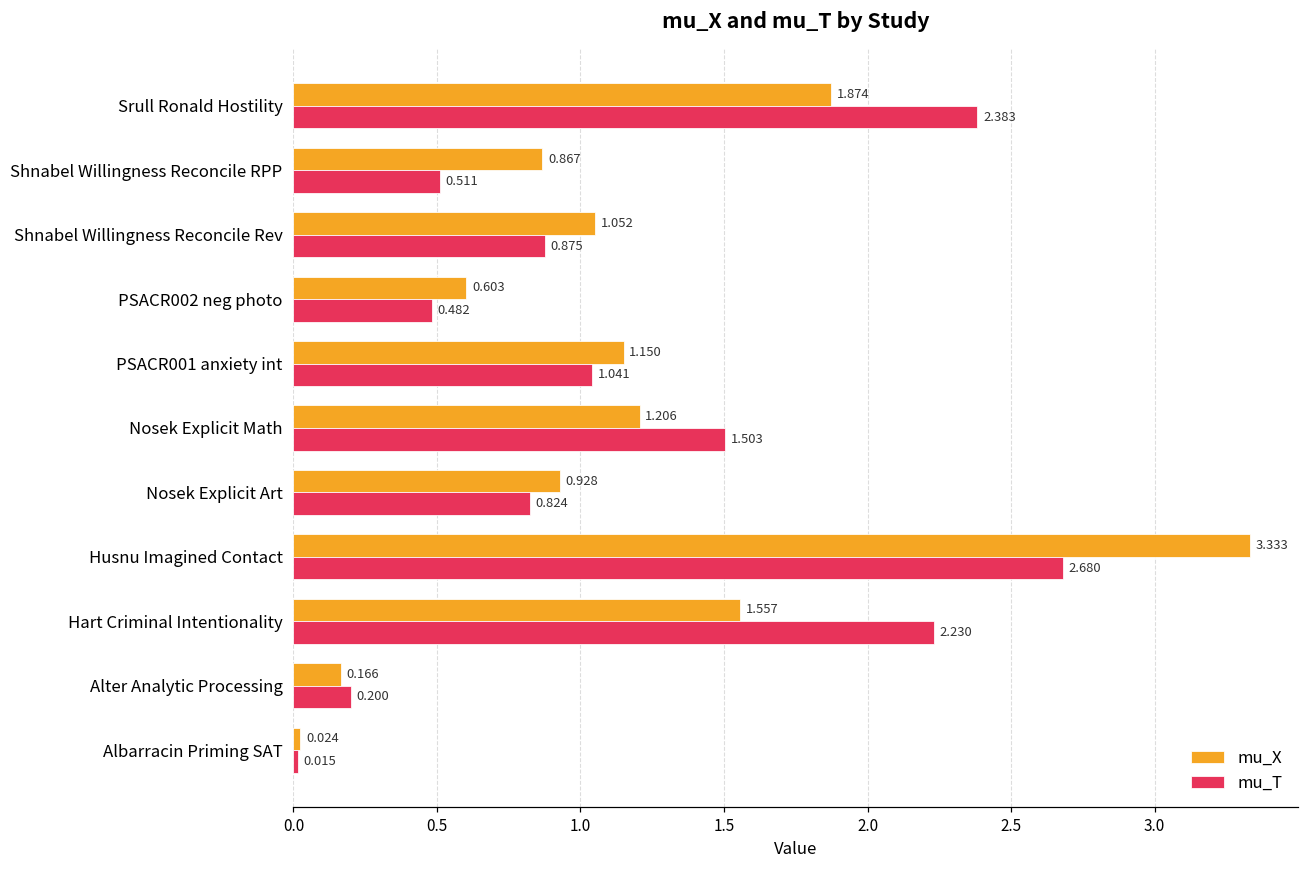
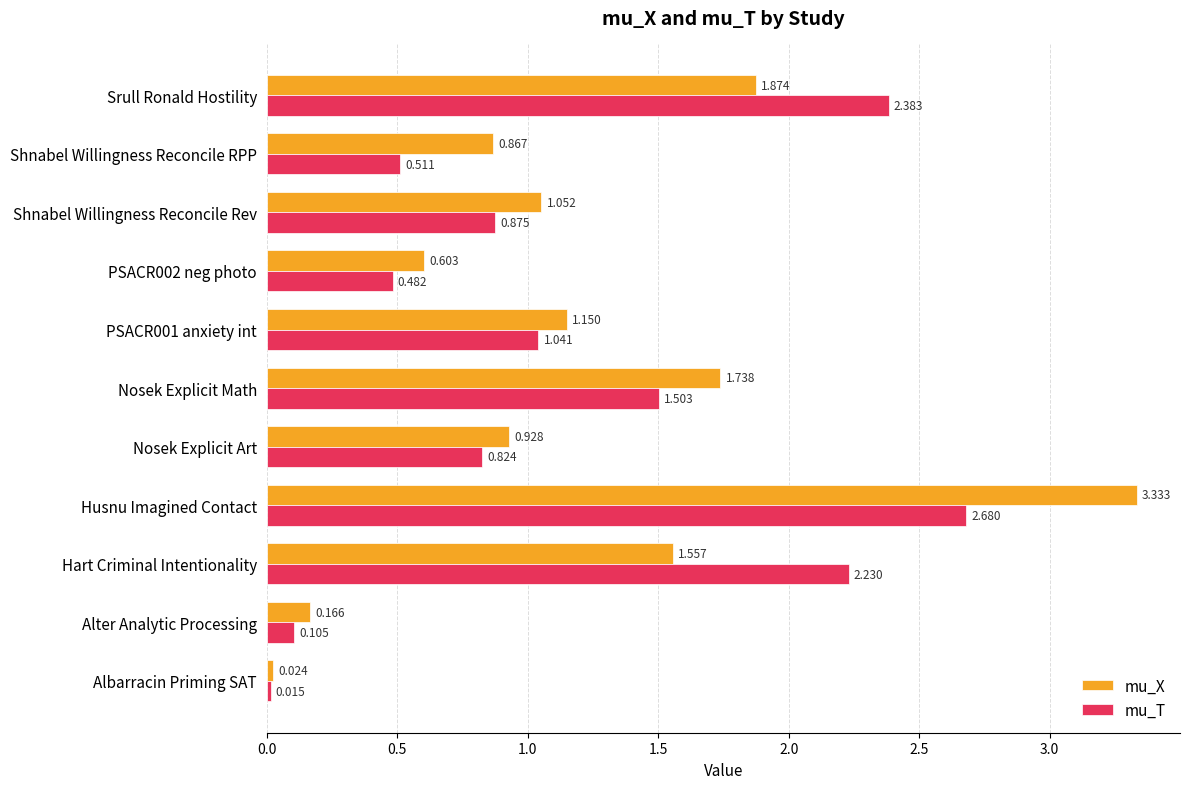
mu_X, Nosek Explicit Math: 1.206 -> 1.738
mu_T, Alter Analytic Processing: 0.200 -> 0.105
